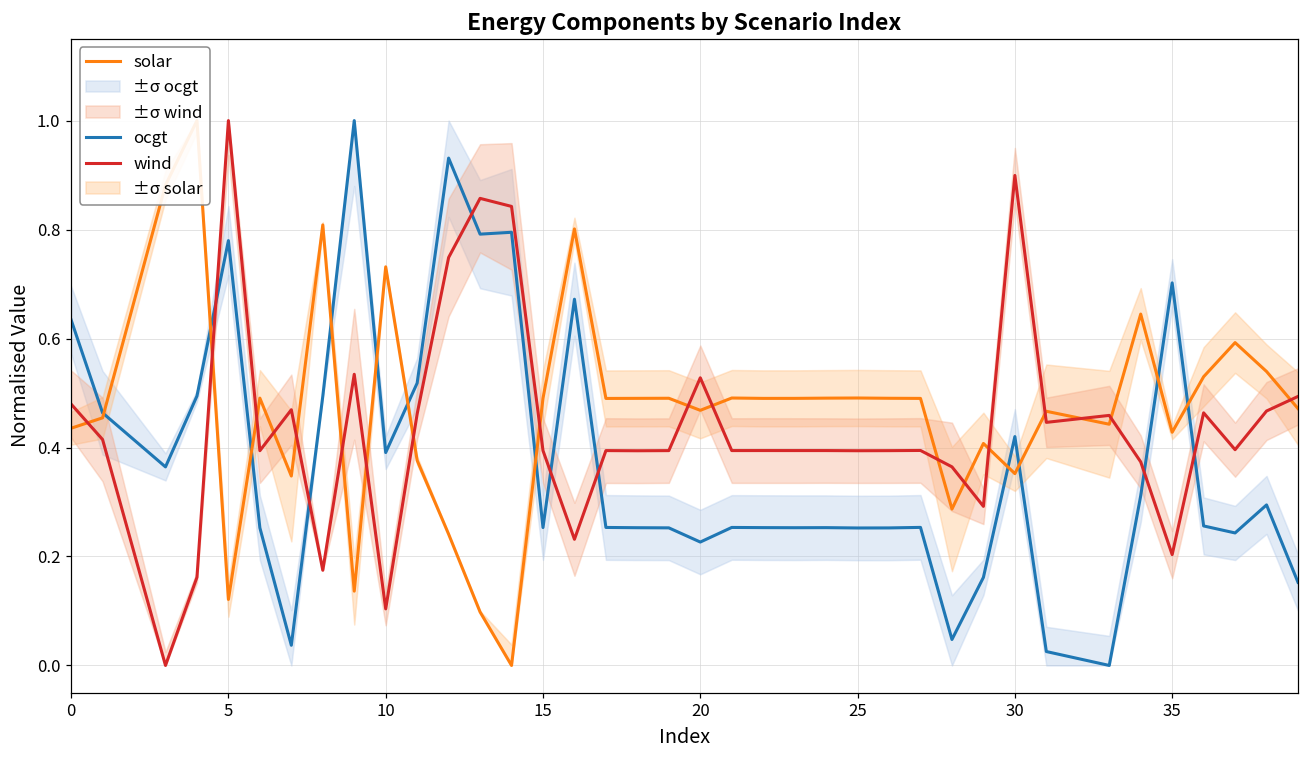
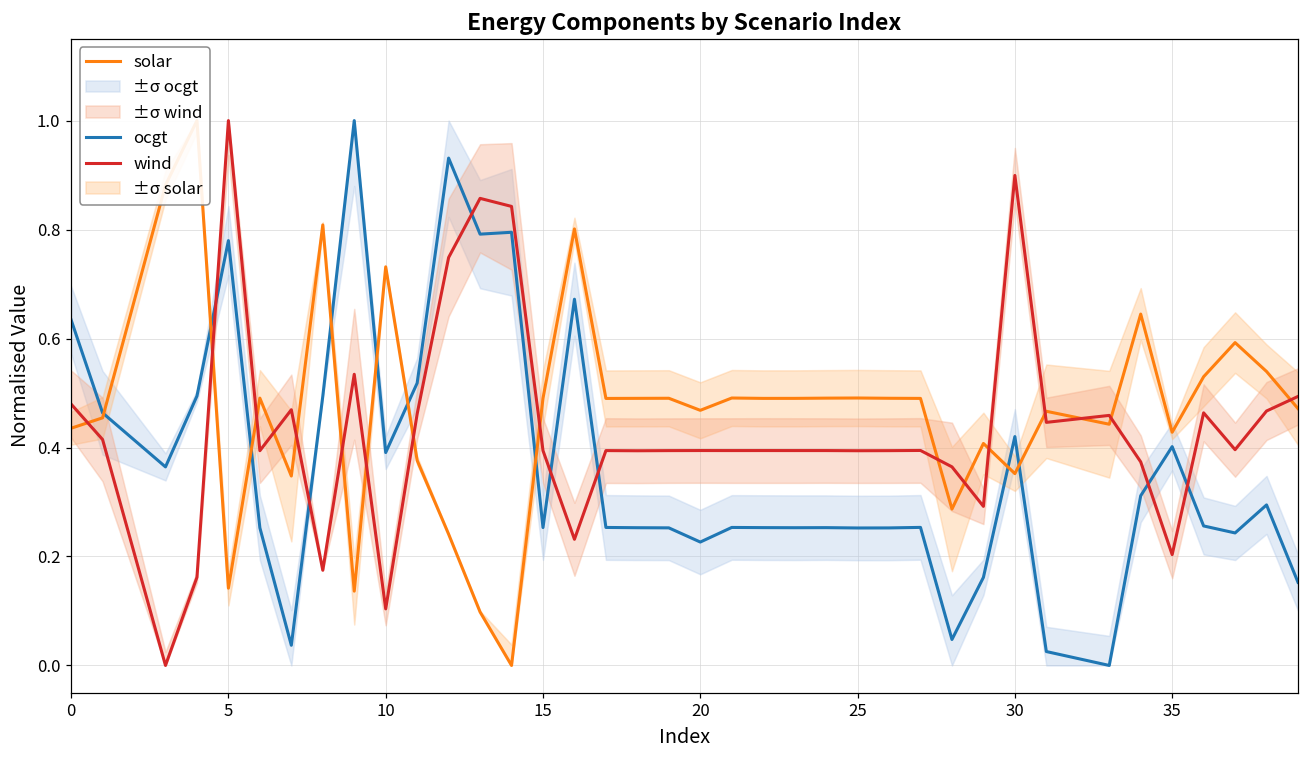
solar, 5: 0.12 -> 0.14
wind, 20: 0.53 -> 0.39
ocgt, 35: 0.70 -> 0.40
